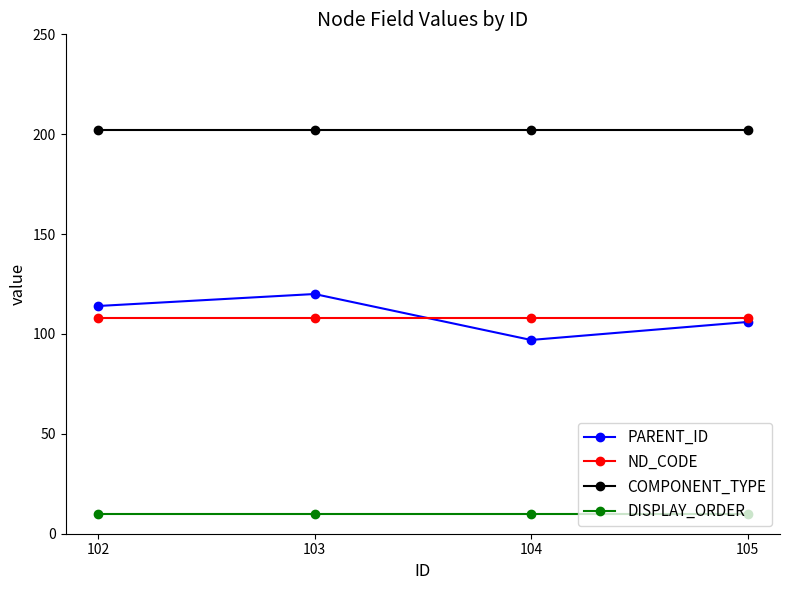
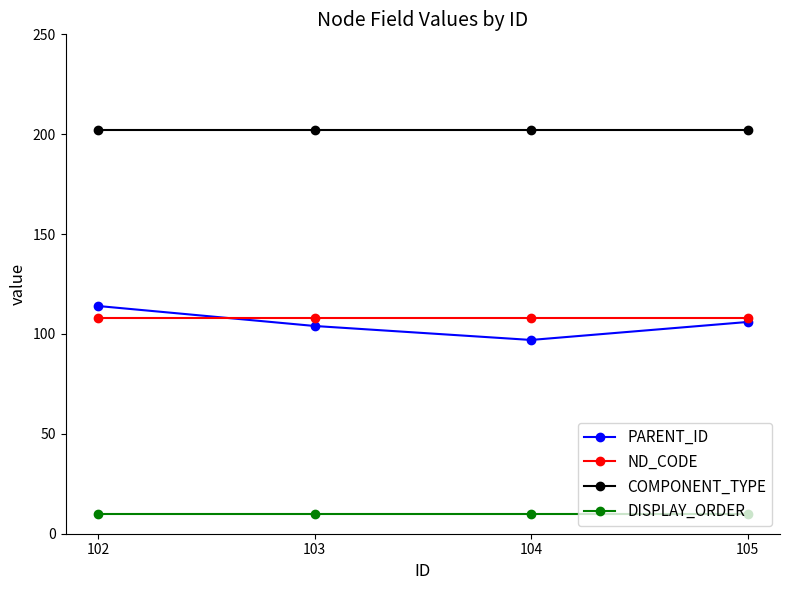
PARENT_ID, 103: 120 -> 104
